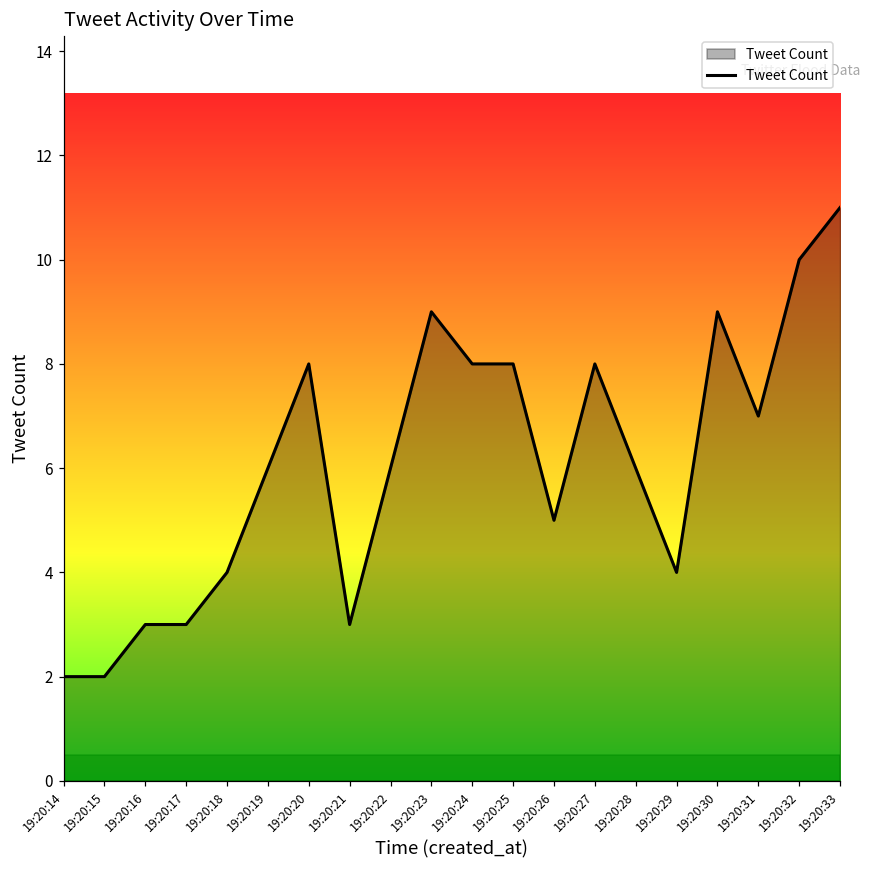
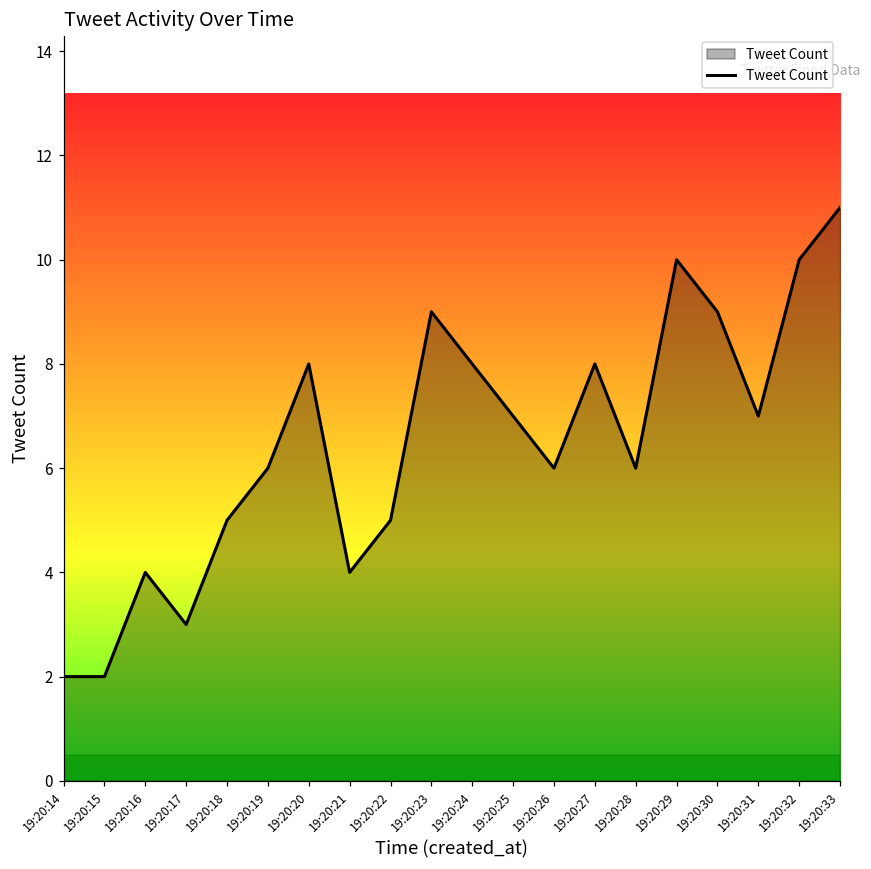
19:20:16: 3 -> 4
19:20:18: 4 -> 5
19:20:21: 3 -> 4
19:20:22: 6 -> 5
19:20:25: 8 -> 7
19:20:26: 5 -> 6
19:20:29: 4 -> 10
